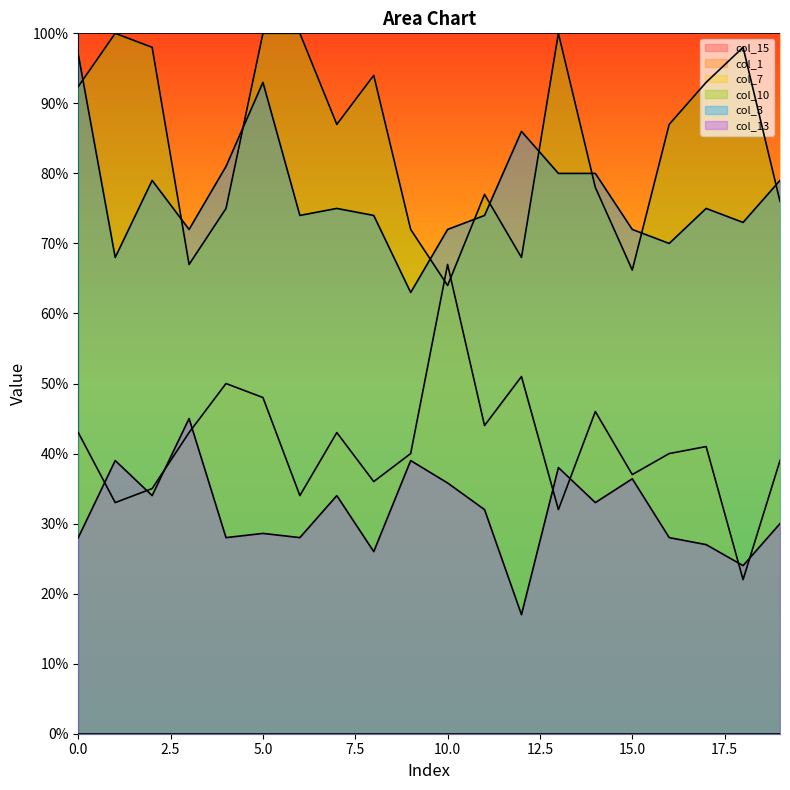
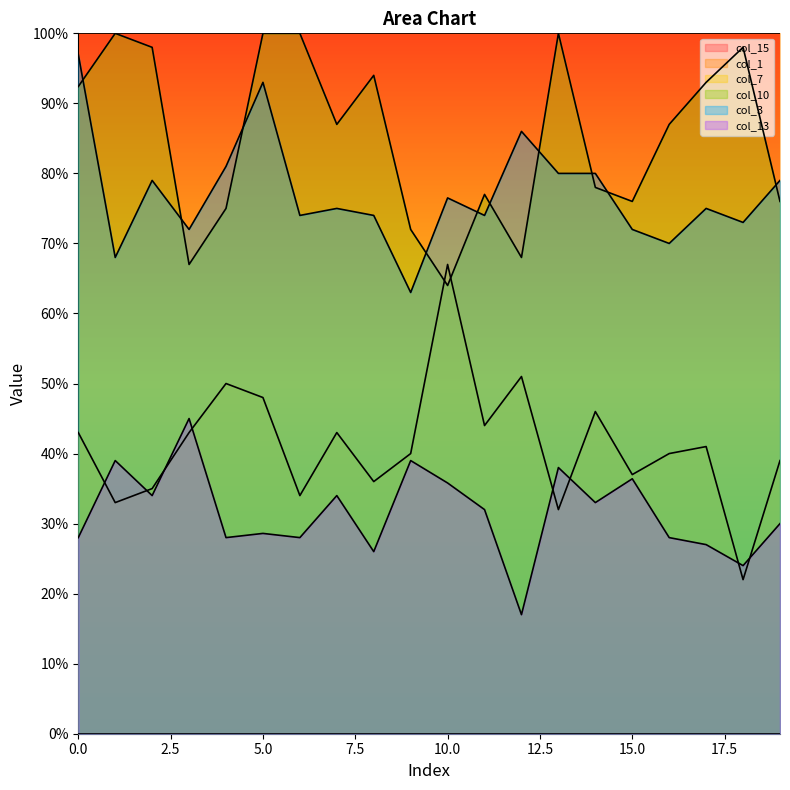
col_3, 10.0: 72% -> 77%
col_10, 15.0: 66% -> 76%
